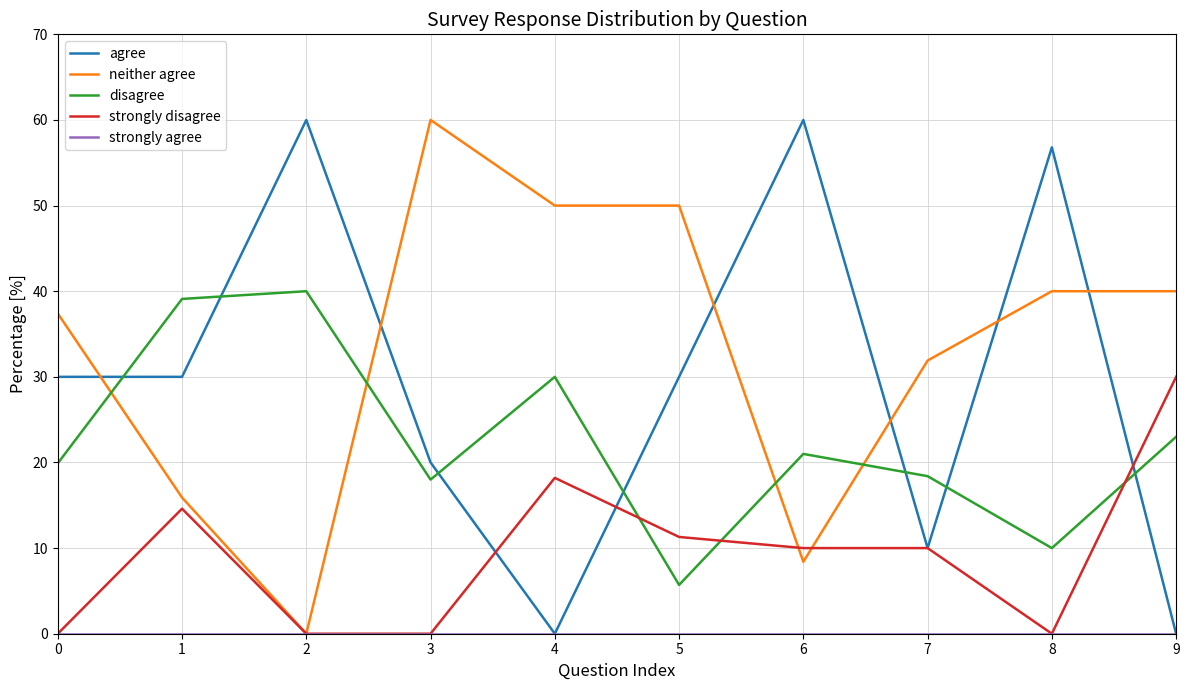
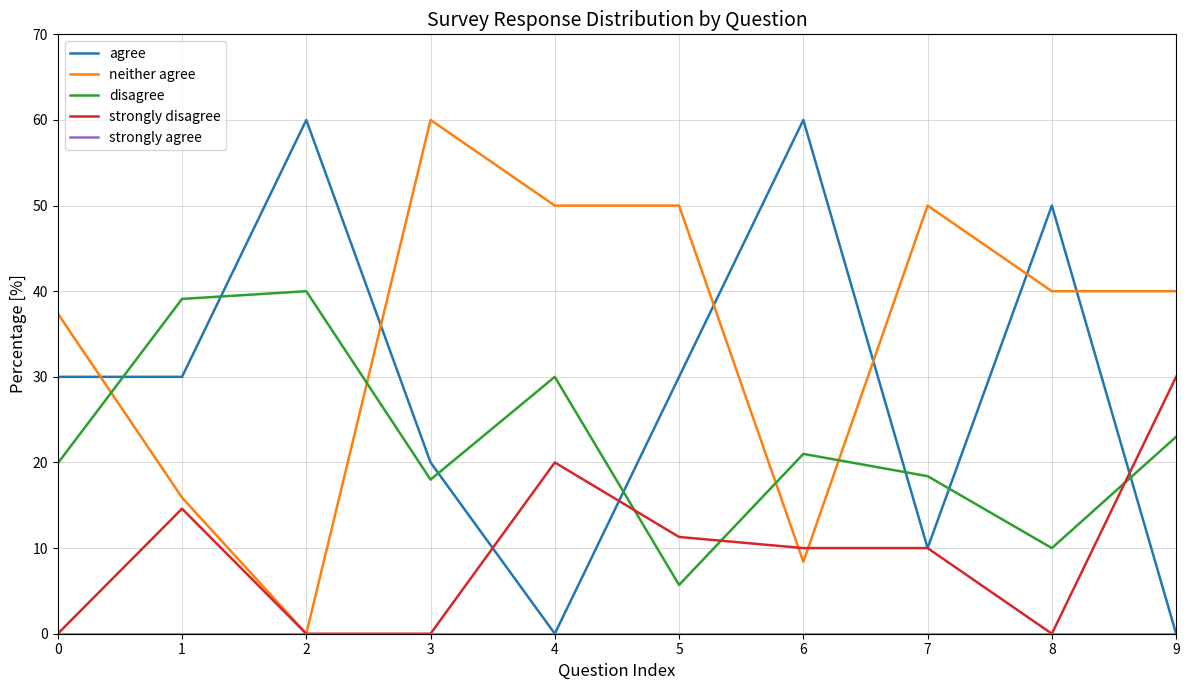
strongly disagree, 4: 18 -> 20
neither agree, 7: 32 -> 50
agree, 8: 57 -> 50
